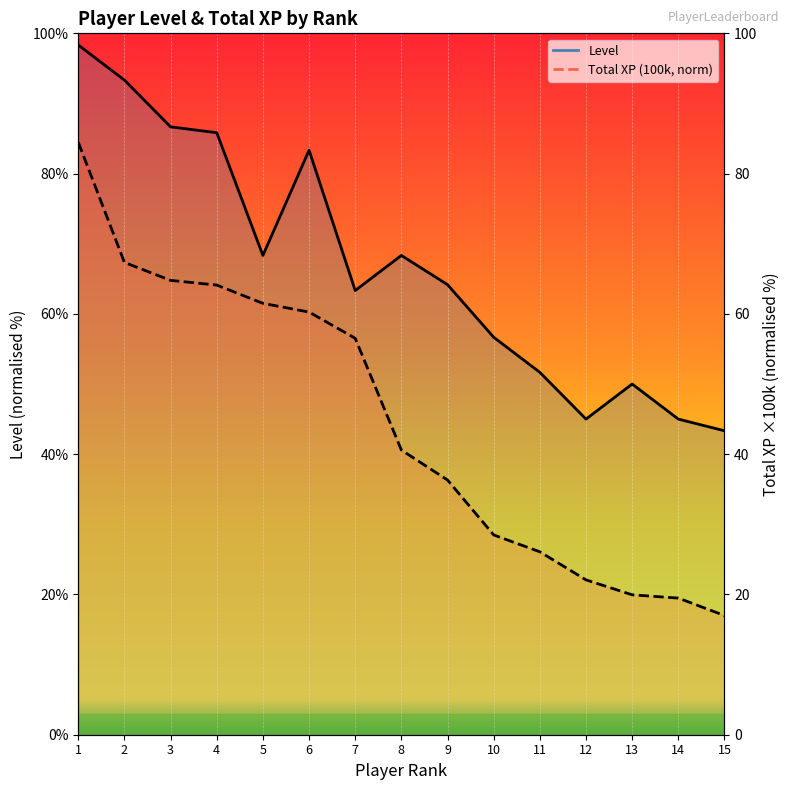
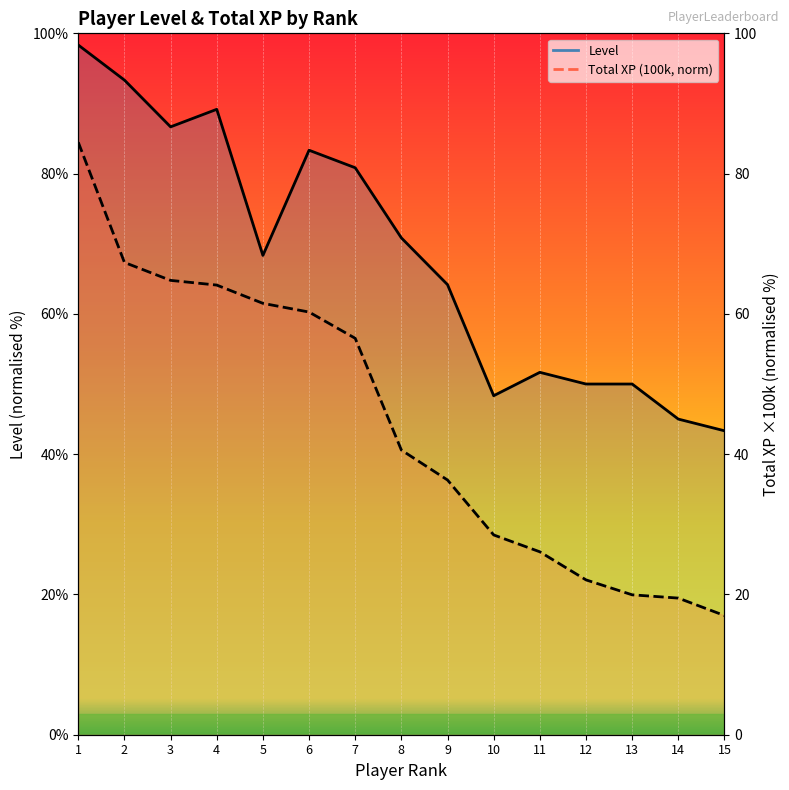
Level, 4: 86% -> 89%
Level, 7: 63% -> 81%
Level, 8: 68% -> 71%
Level, 10: 57% -> 48%
Level, 12: 45% -> 50%
